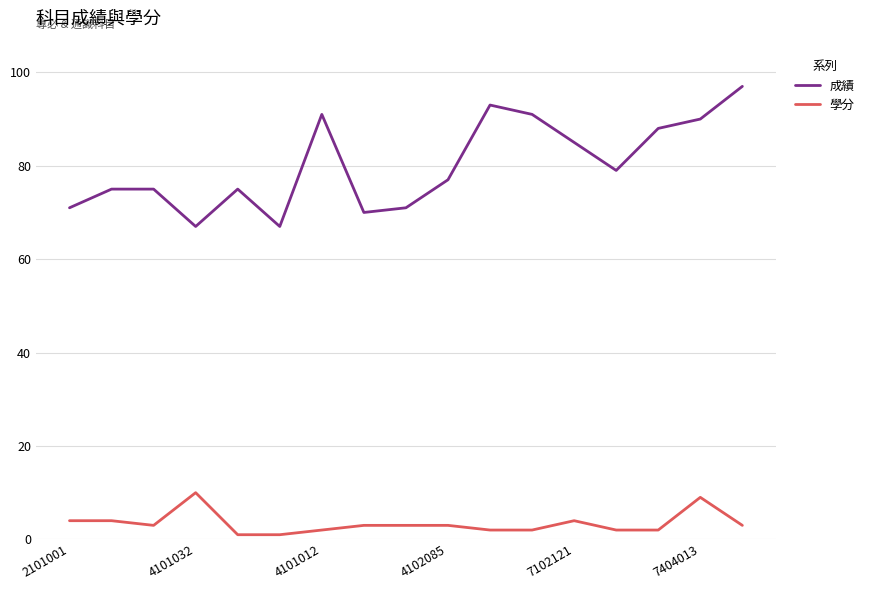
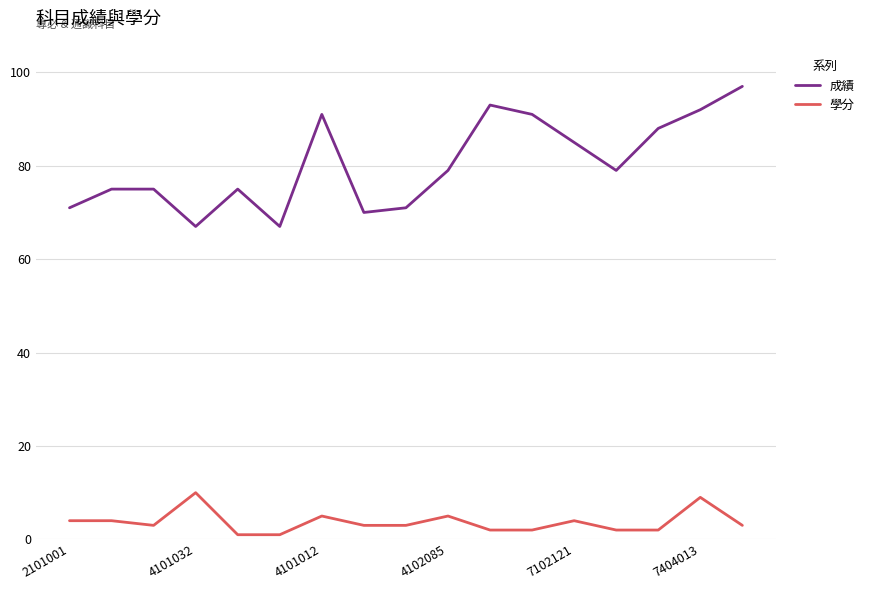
學分, 4101012: 2 -> 5
成績, 4102085: 77 -> 79
學分, 4102085: 3 -> 5
成績, 7404013: 90 -> 92
